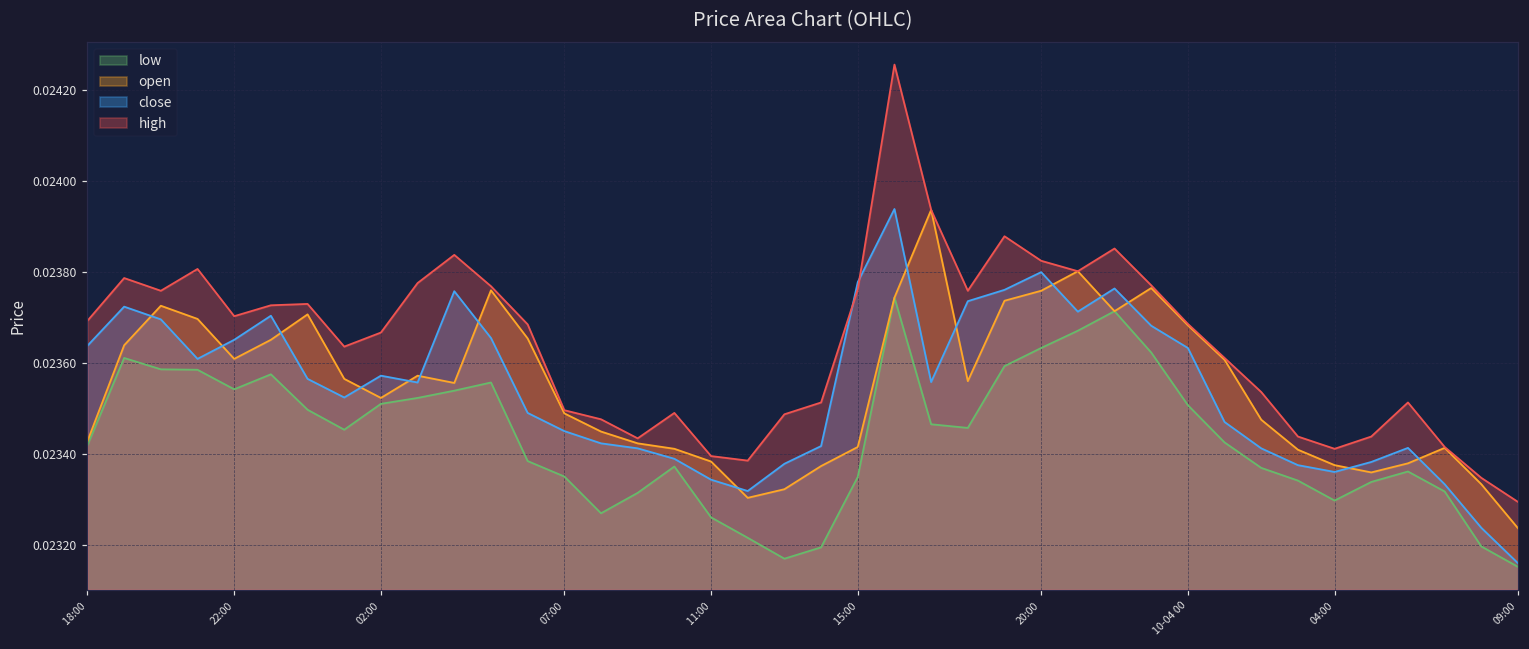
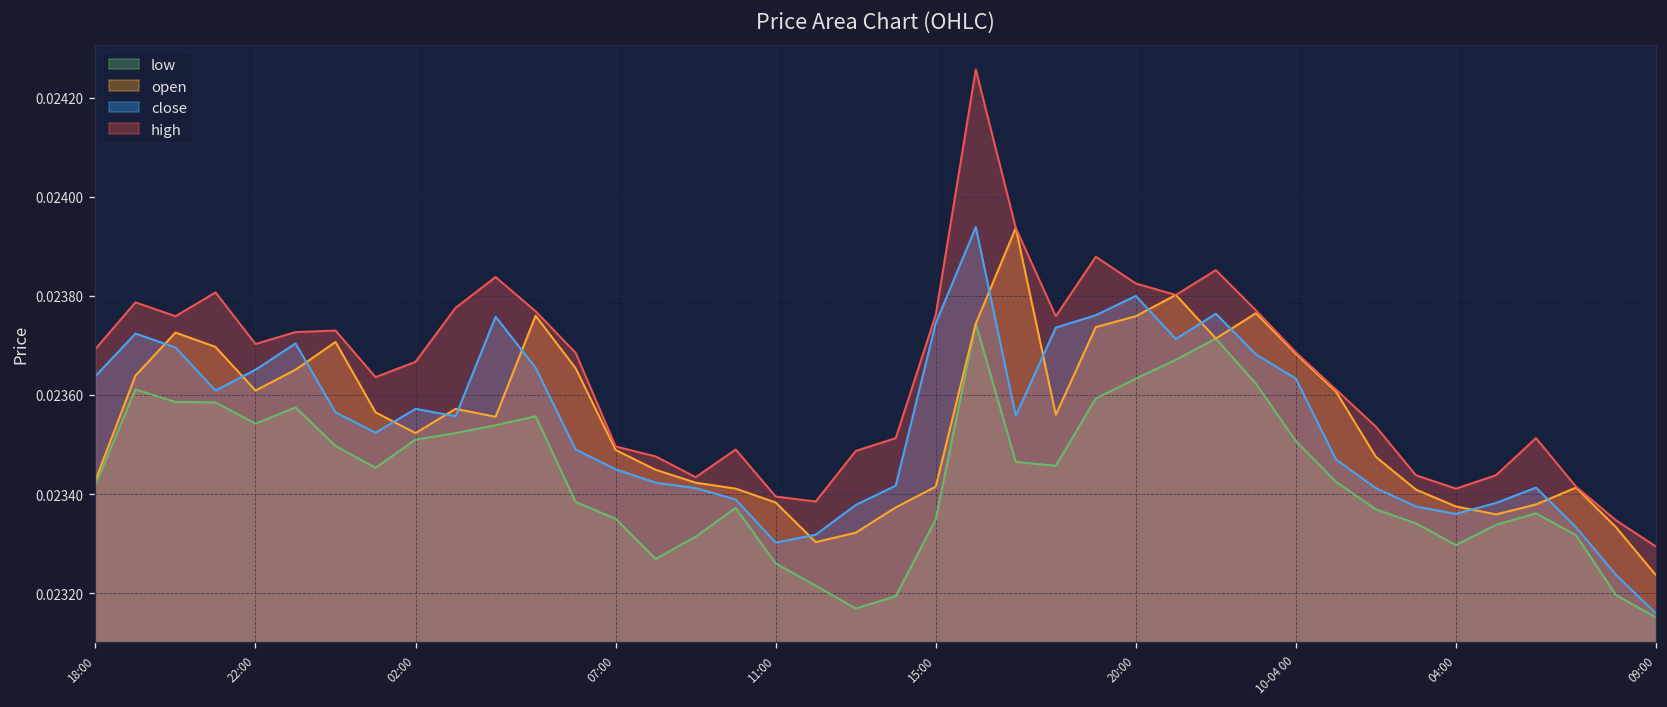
close, 11:00: 0.02334 -> 0.02330
close, 15:00: 0.02378 -> 0.02375
